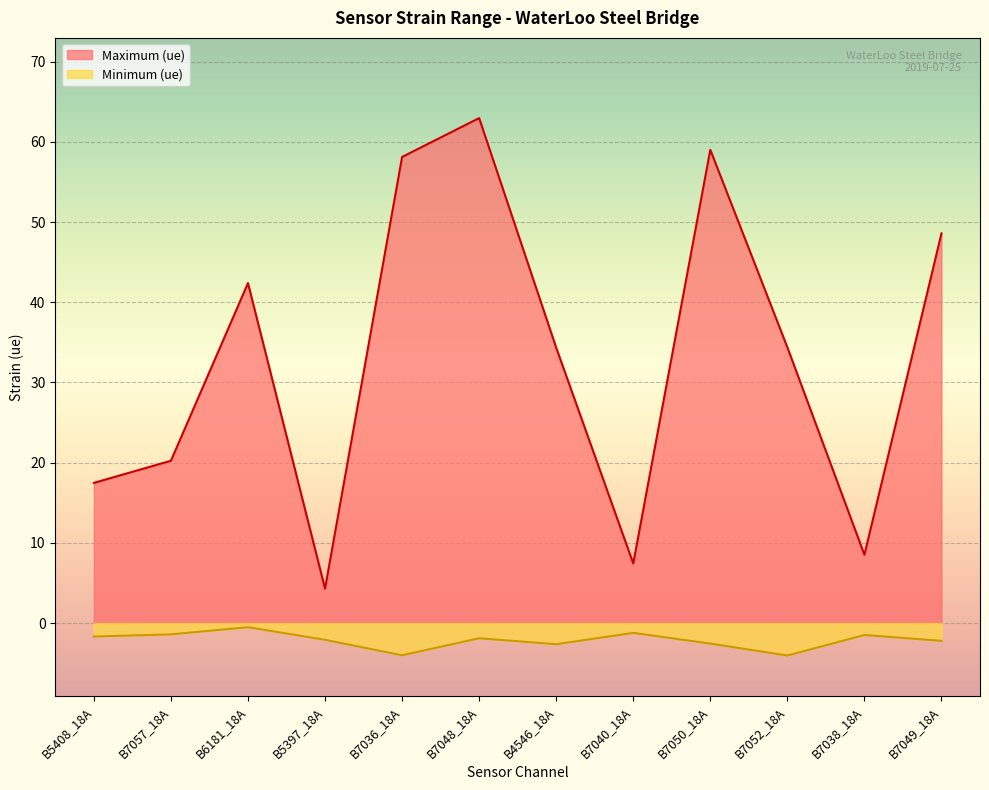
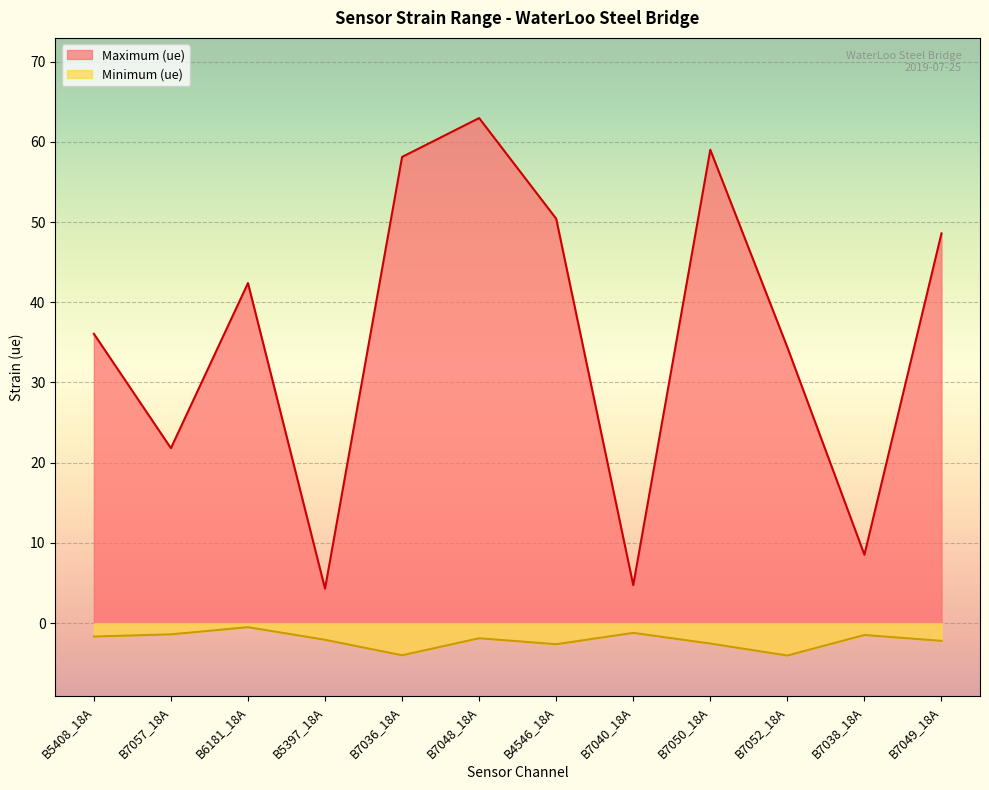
Maximum (ue), B5408_18A: 17 -> 36
Maximum (ue), B7057_18A: 20 -> 22
Maximum (ue), B4546_18A: 34 -> 50
Maximum (ue), B7040_18A: 7 -> 5
